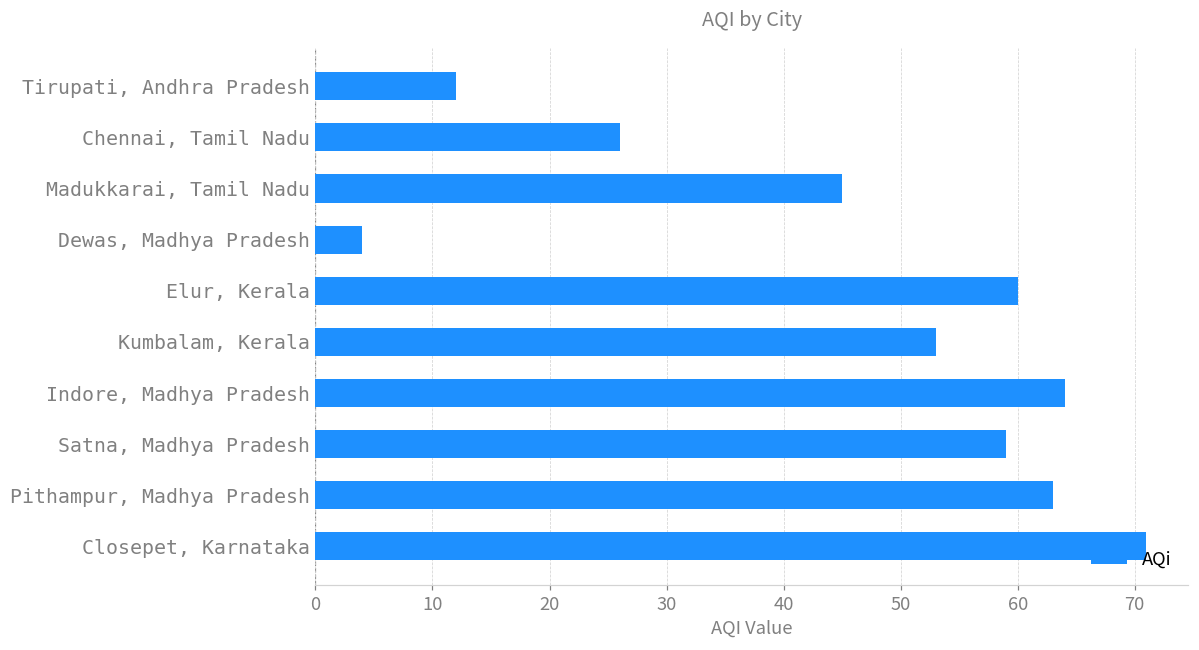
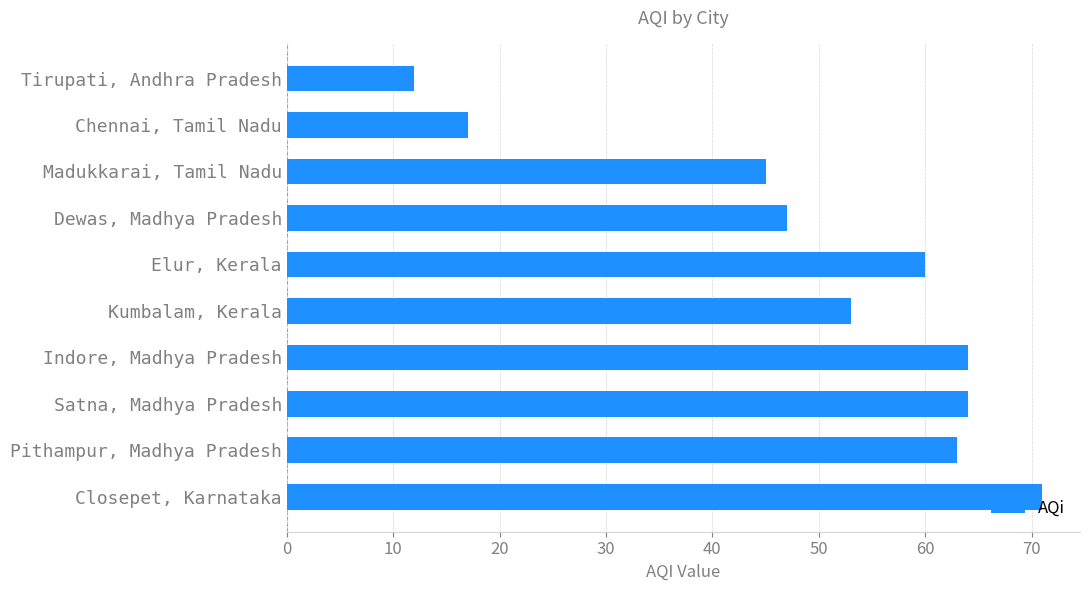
Chennai, Tamil Nadu: 26 -> 17
Dewas, Madhya Pradesh: 4 -> 47
Satna, Madhya Pradesh: 59 -> 64
